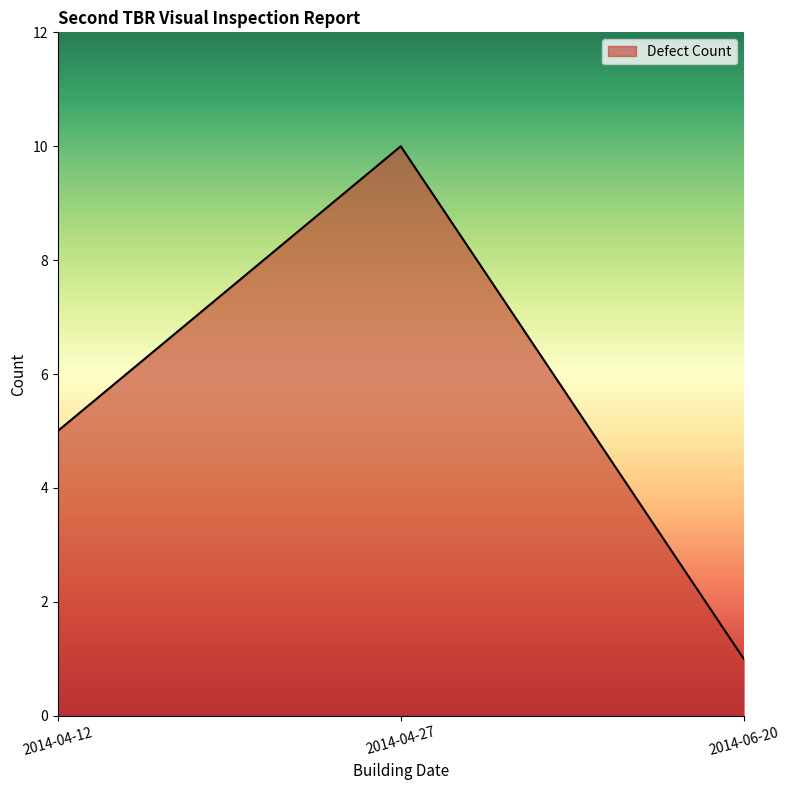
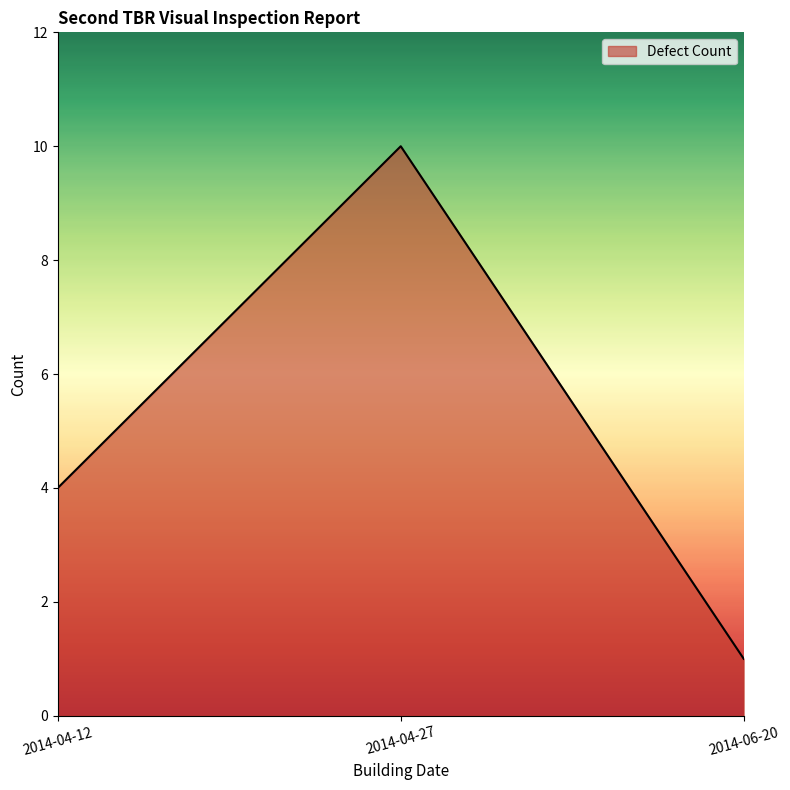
2014-04-12: 5 -> 4
